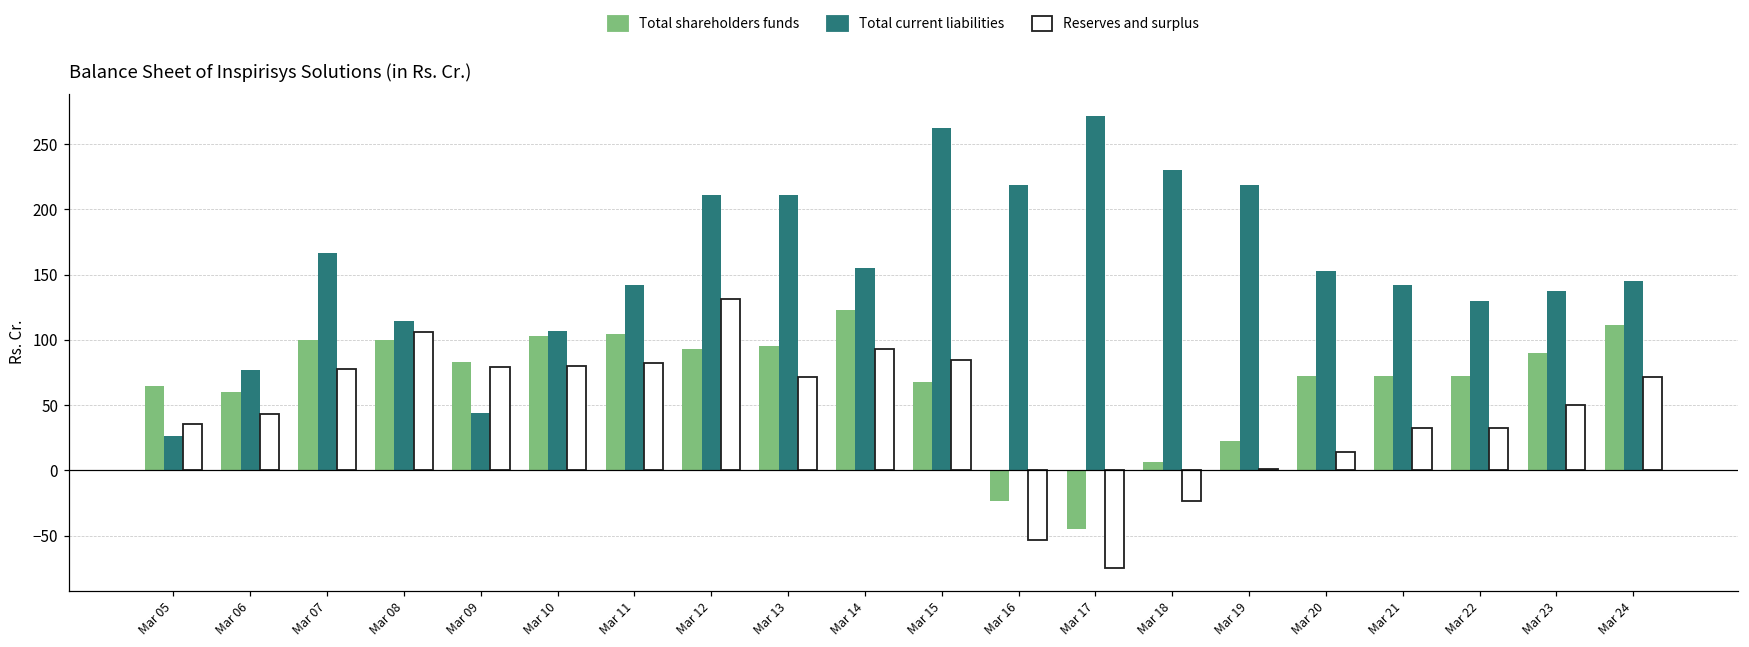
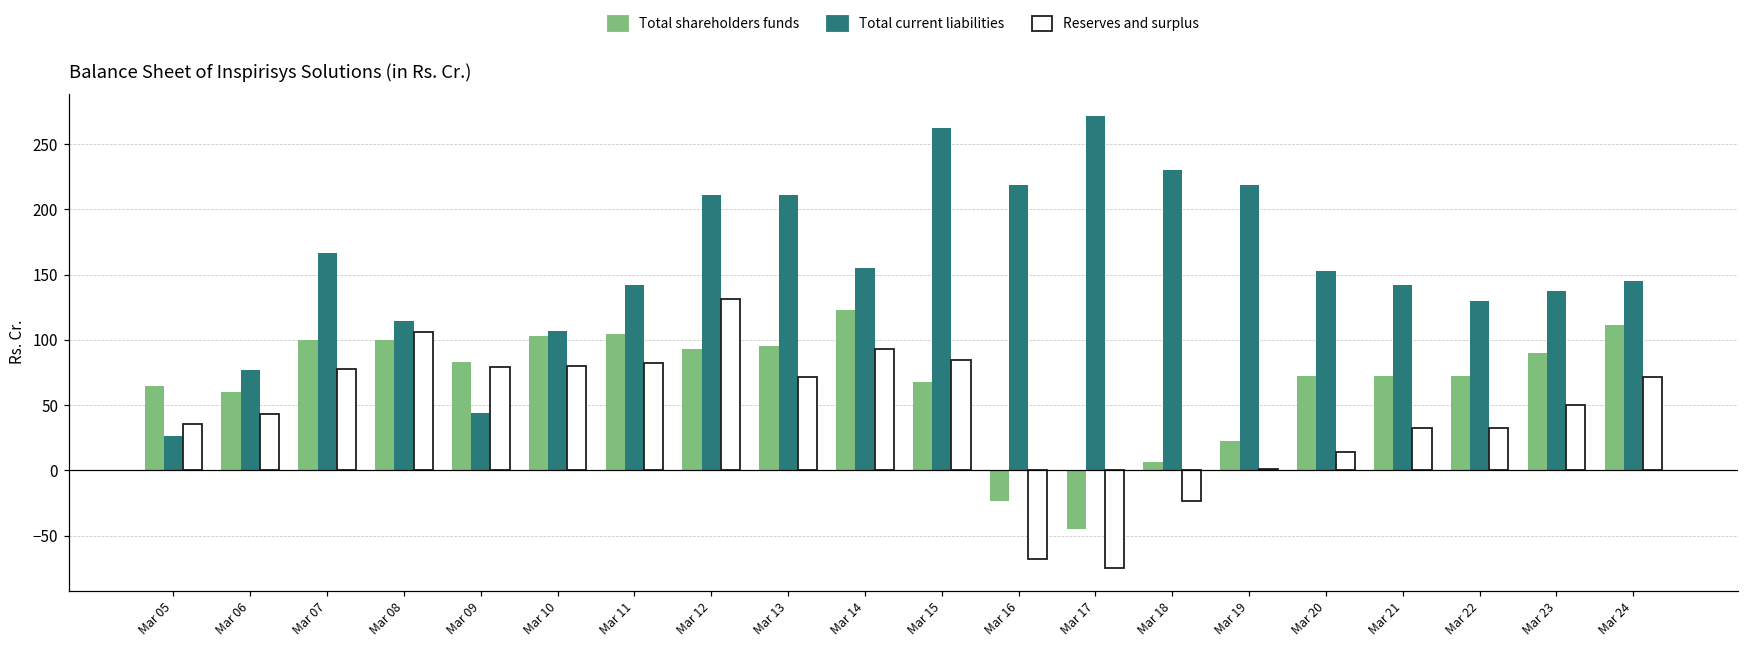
Reserves and surplus, Mar 16: -53 -> -68
